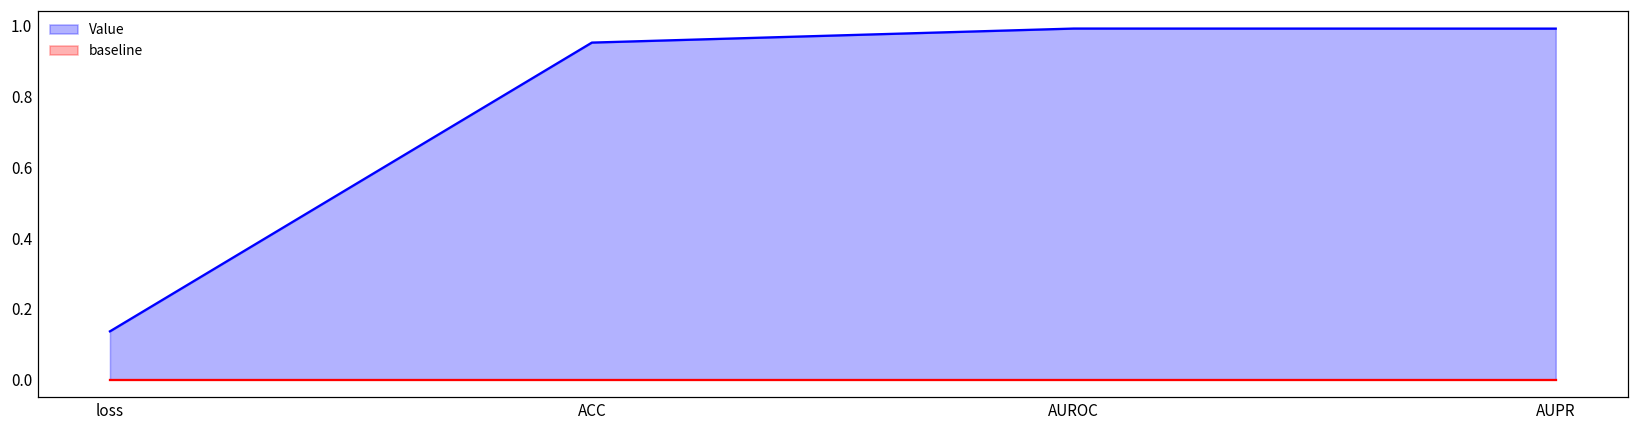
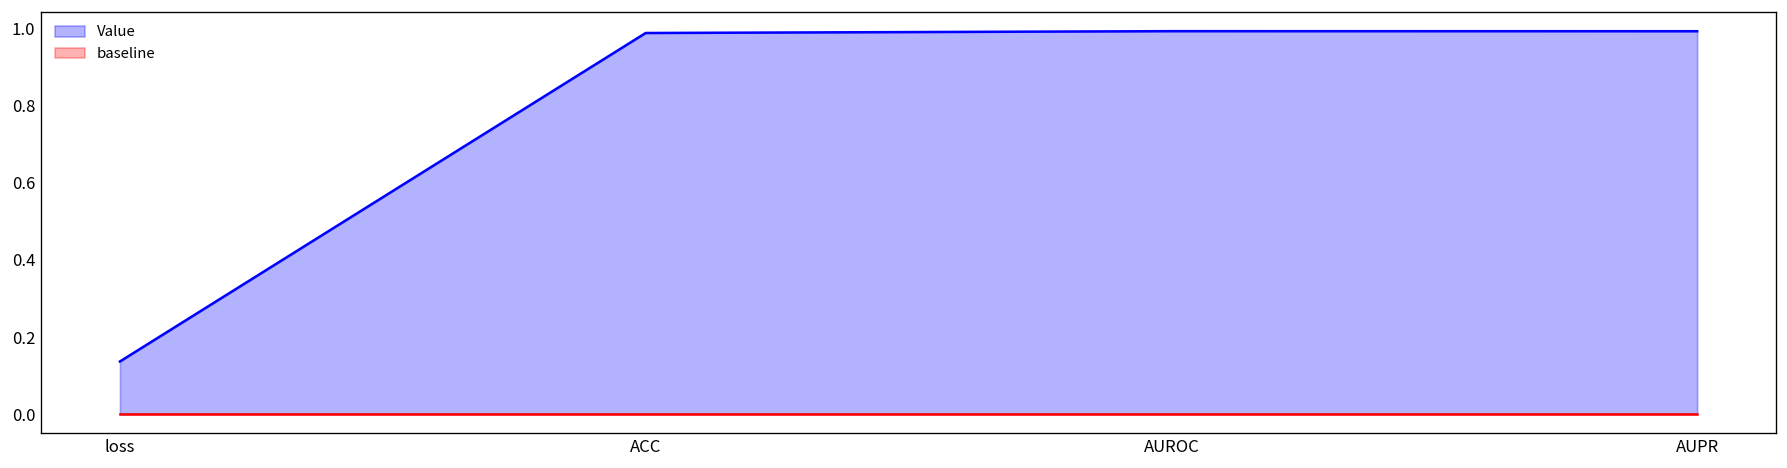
Value, ACC: 0.95 -> 0.99
